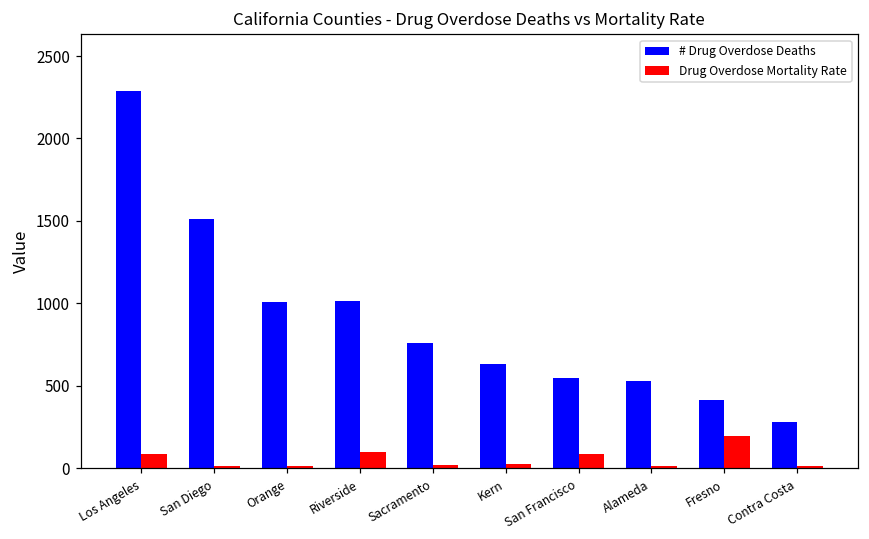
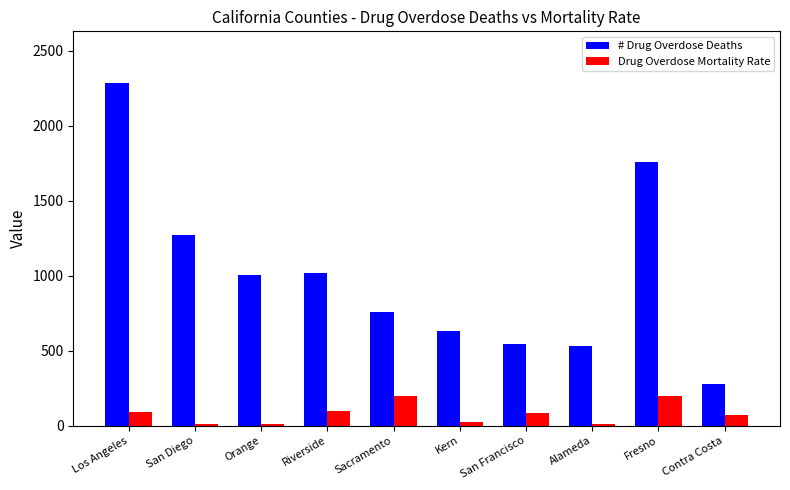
# Drug Overdose Deaths, San Diego: 1510 -> 1270
Drug Overdose Mortality Rate, Sacramento: 20 -> 190
# Drug Overdose Deaths, Fresno: 410 -> 1760
Drug Overdose Mortality Rate, Contra Costa: 10 -> 70
